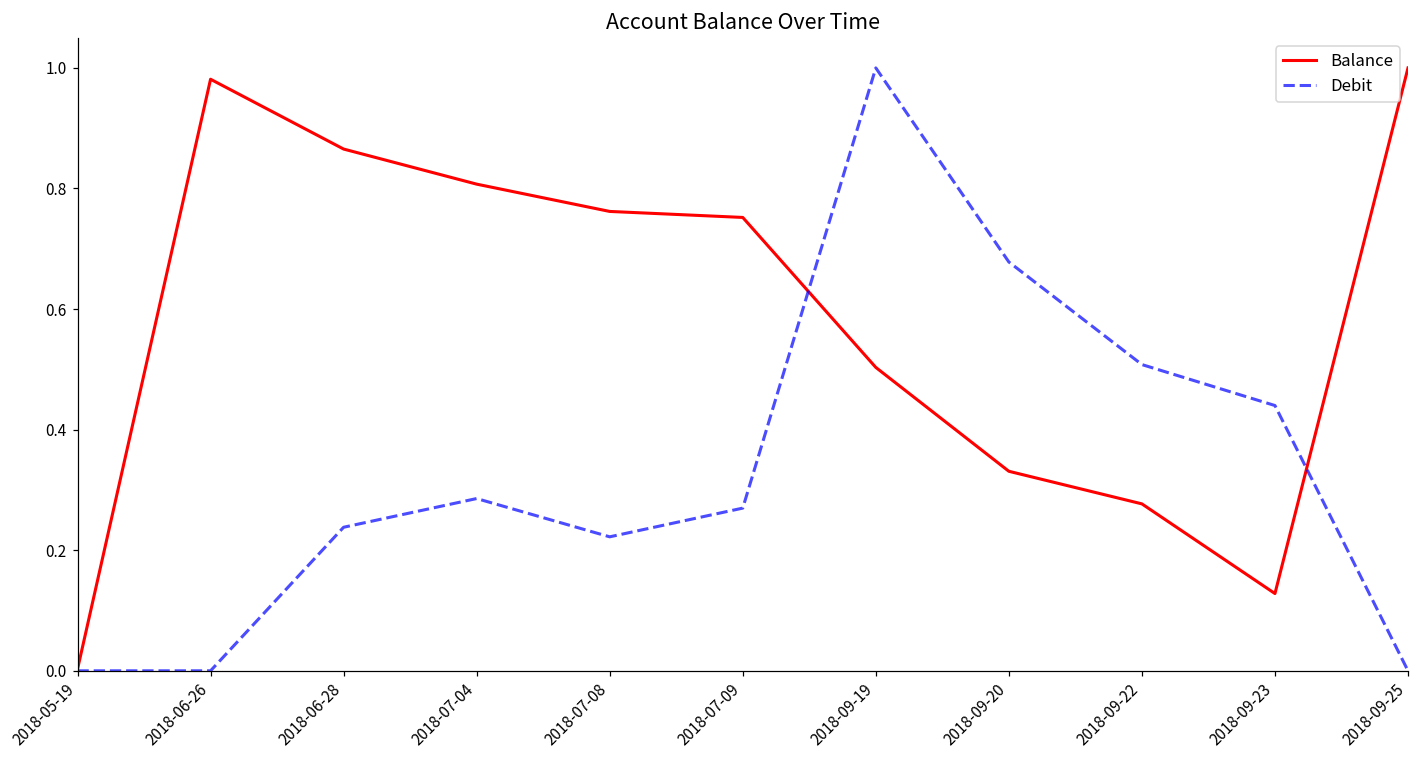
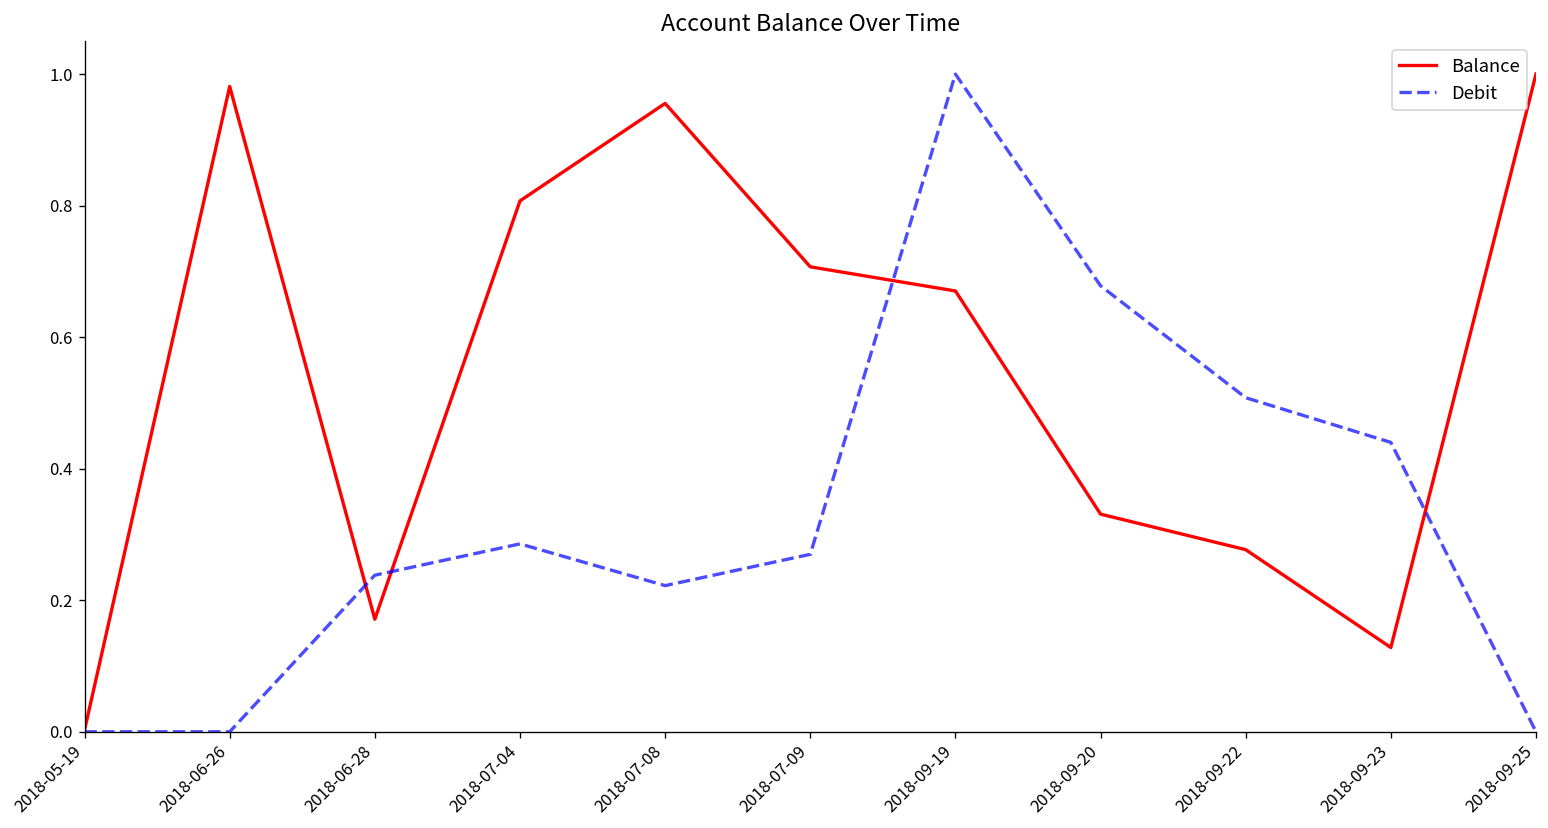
Balance, 2018-06-28: 0.87 -> 0.17
Balance, 2018-07-08: 0.76 -> 0.96
Balance, 2018-07-09: 0.75 -> 0.71
Balance, 2018-09-19: 0.50 -> 0.67
